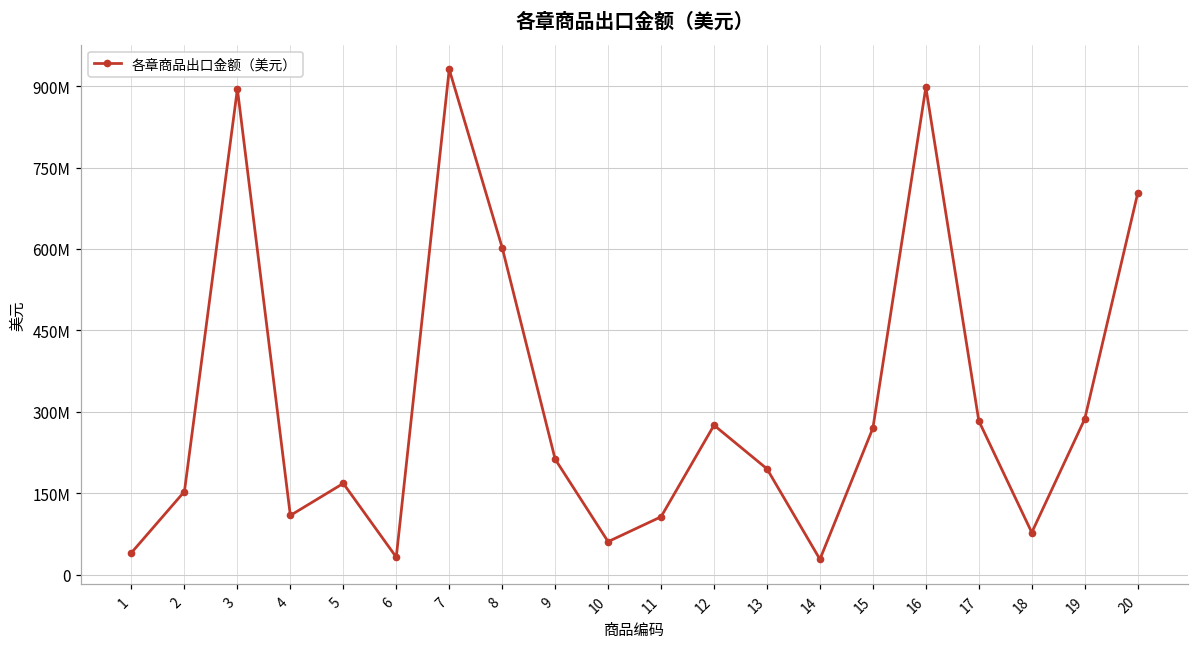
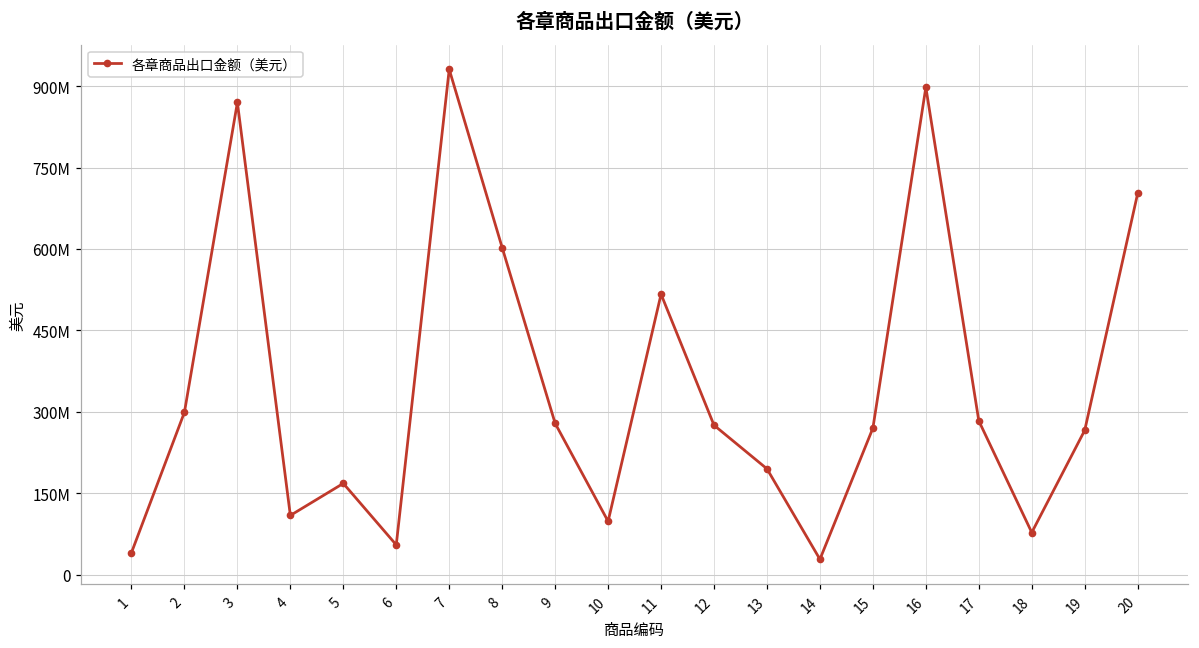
2: 150000000 -> 300000000
3: 890000000 -> 870000000
6: 30000000 -> 60000000
9: 210000000 -> 280000000
10: 60000000 -> 100000000
11: 110000000 -> 520000000
19: 290000000 -> 270000000
